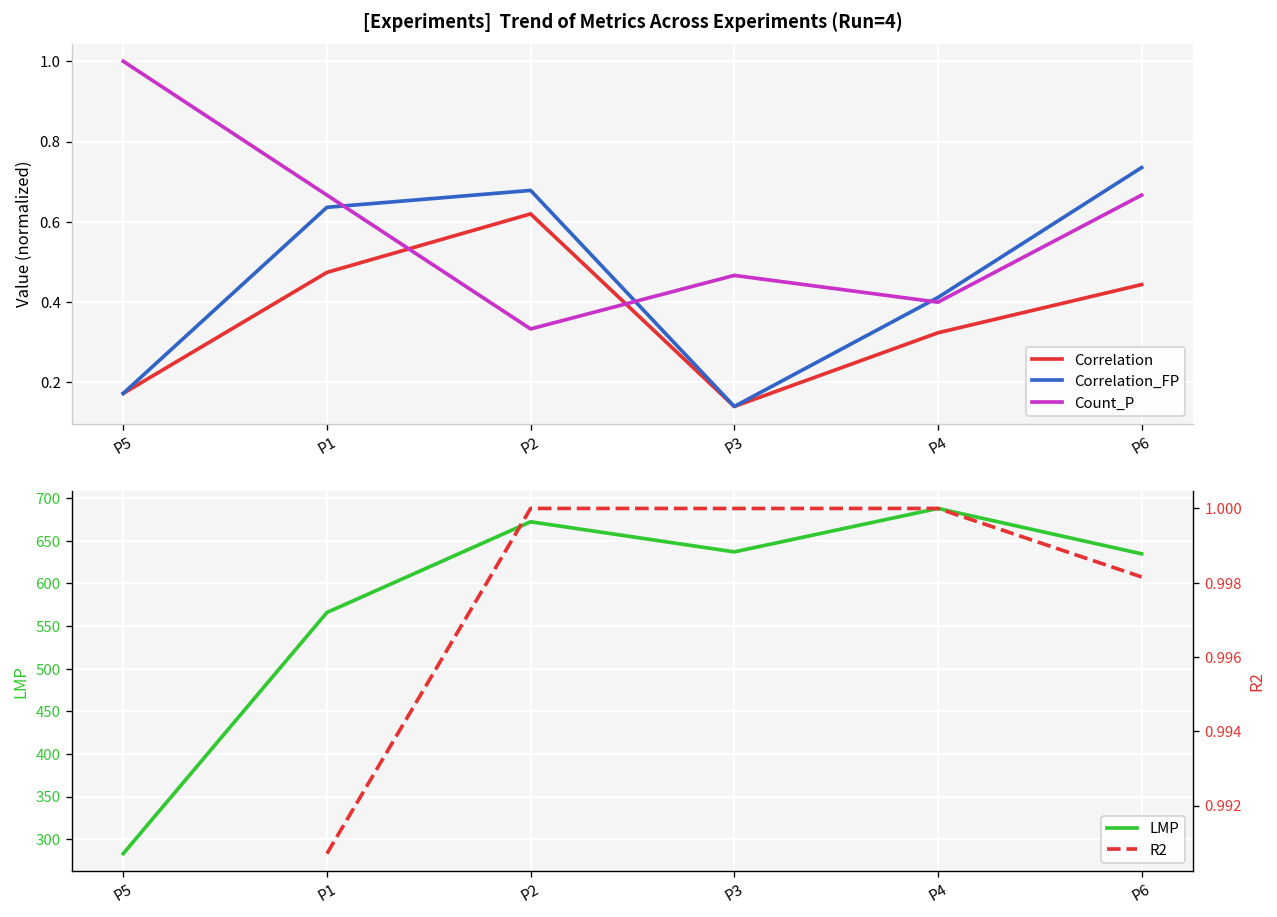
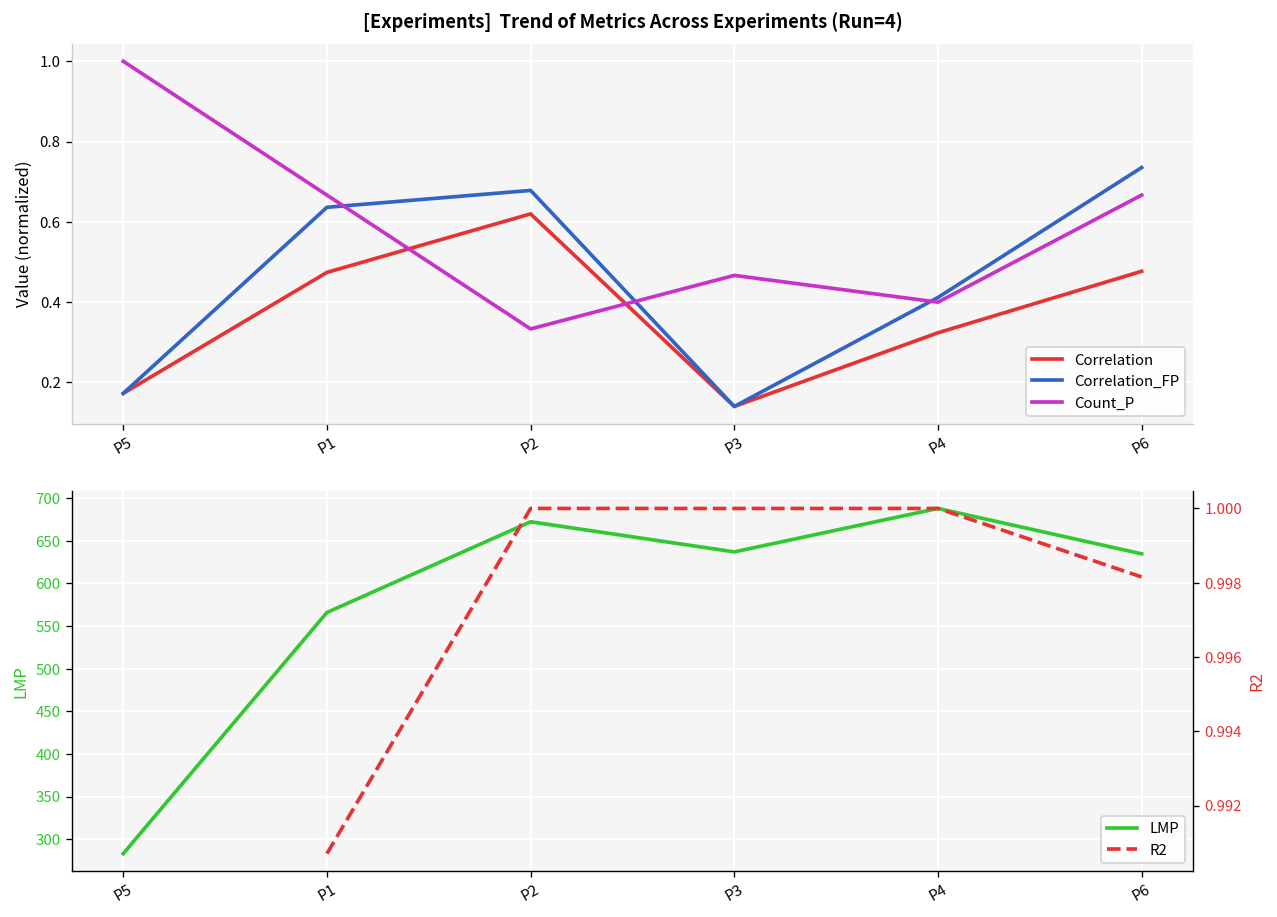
[Experiments] Trend of Metrics Across Experiments (Run=4), Correlation, P6: 0.44 -> 0.48
